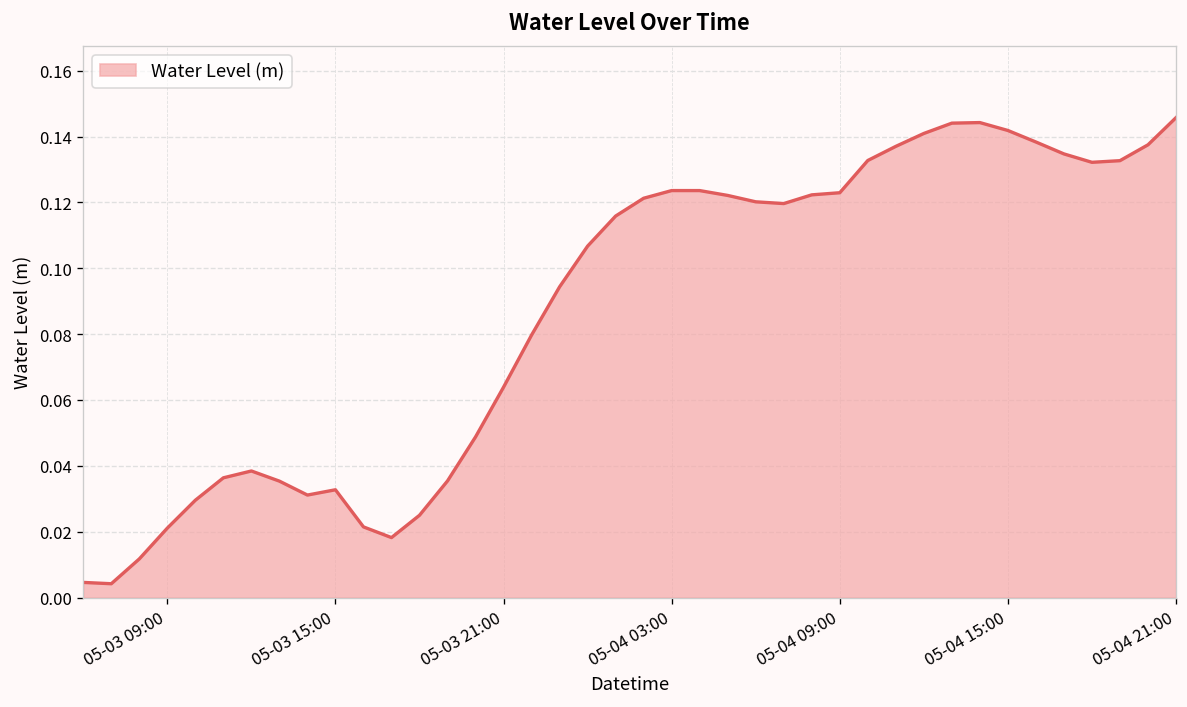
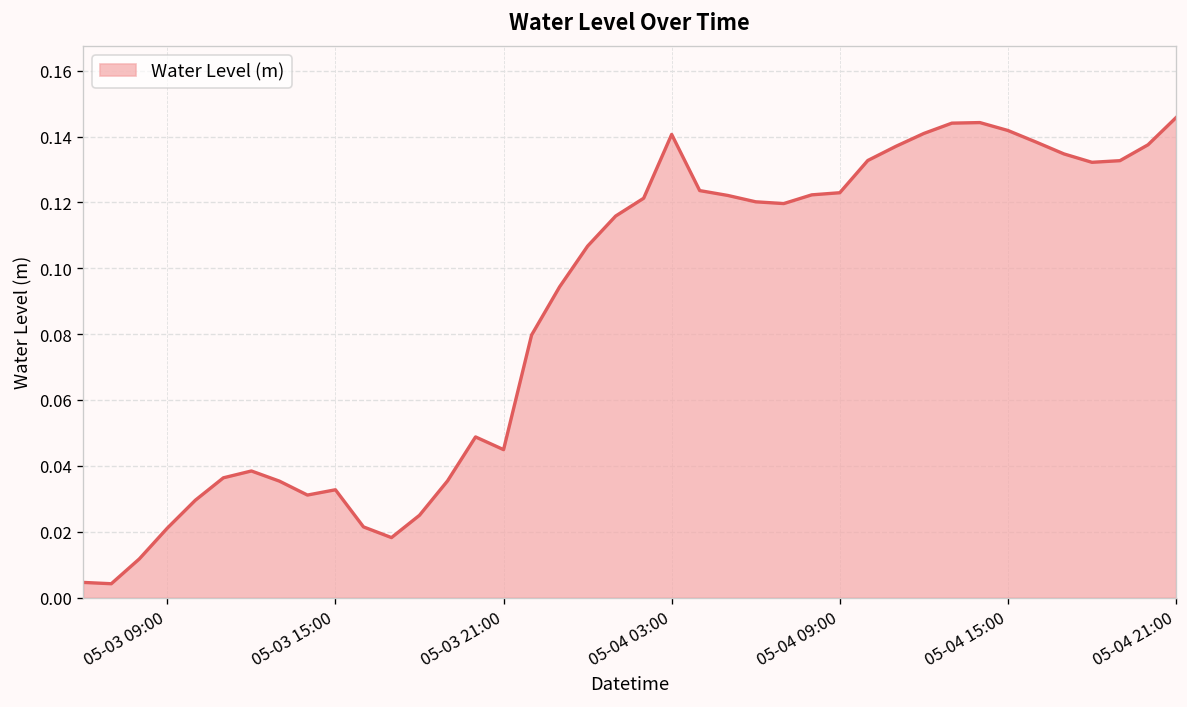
05-03 21:00: 0.064 -> 0.045
05-04 03:00: 0.124 -> 0.141
